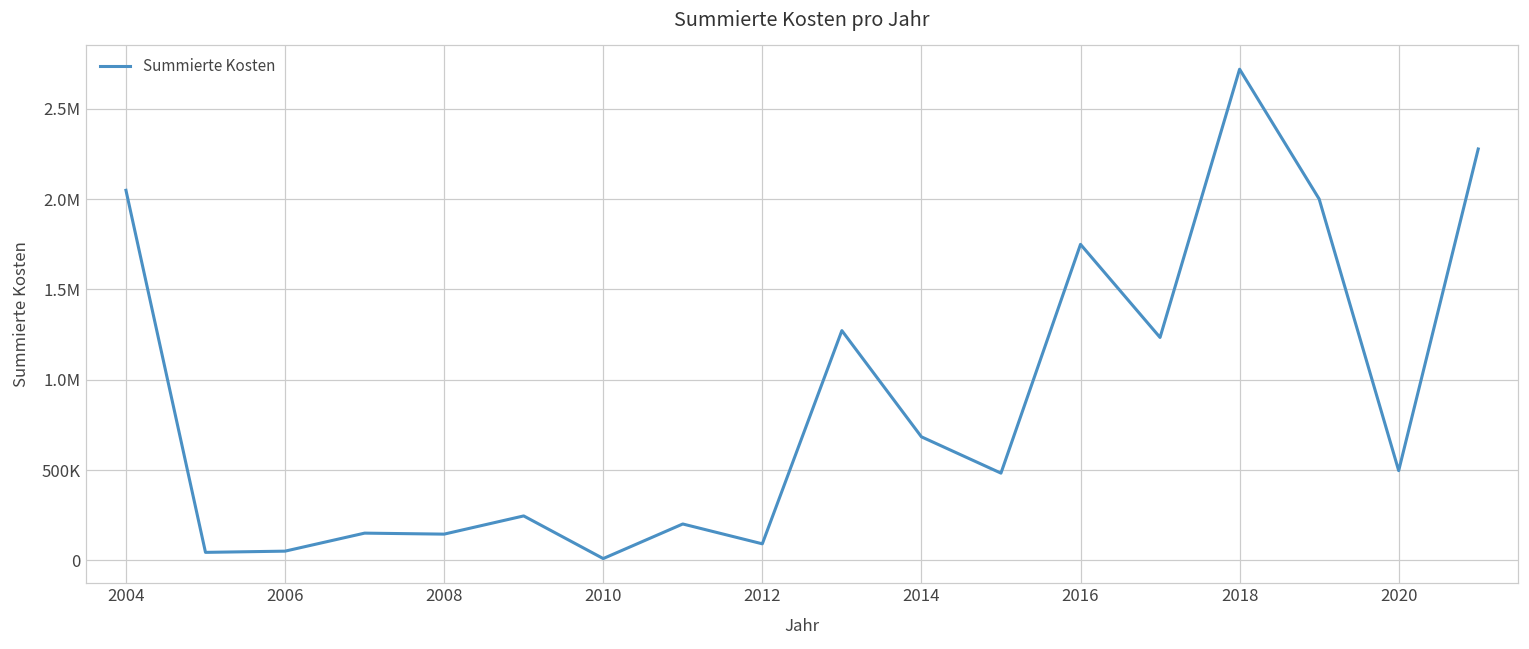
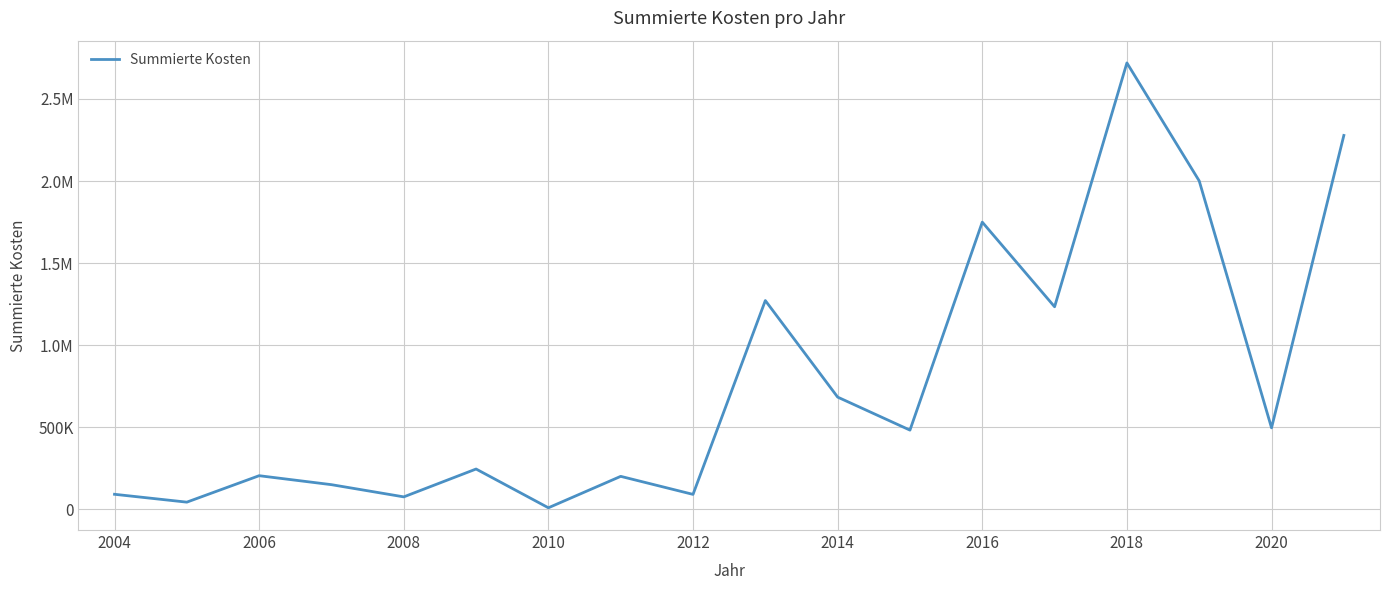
2004: 2050000 -> 90000
2006: 50000 -> 210000
2008: 150000 -> 80000
